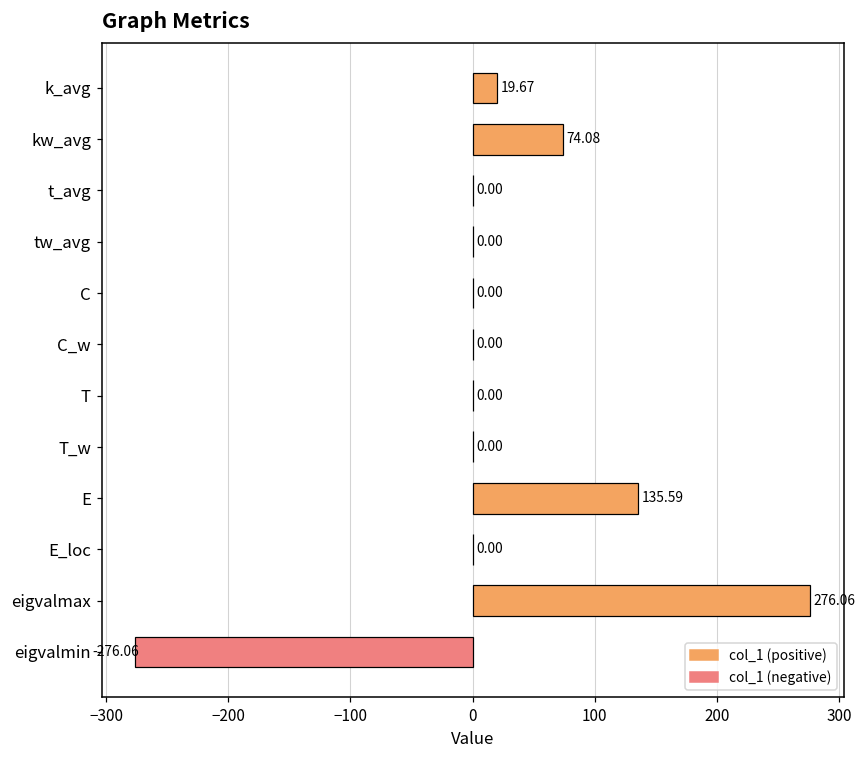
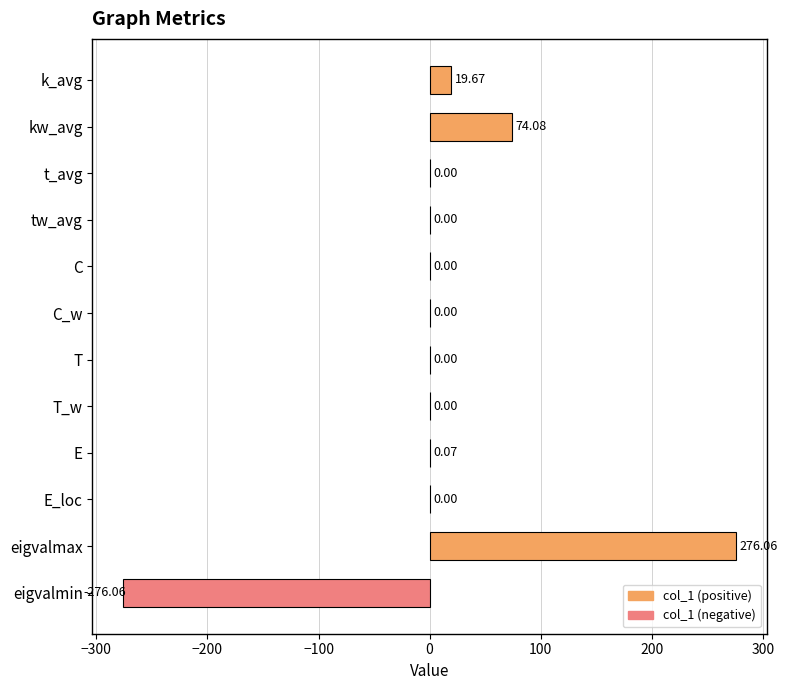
E: 135.59 -> 0.07
